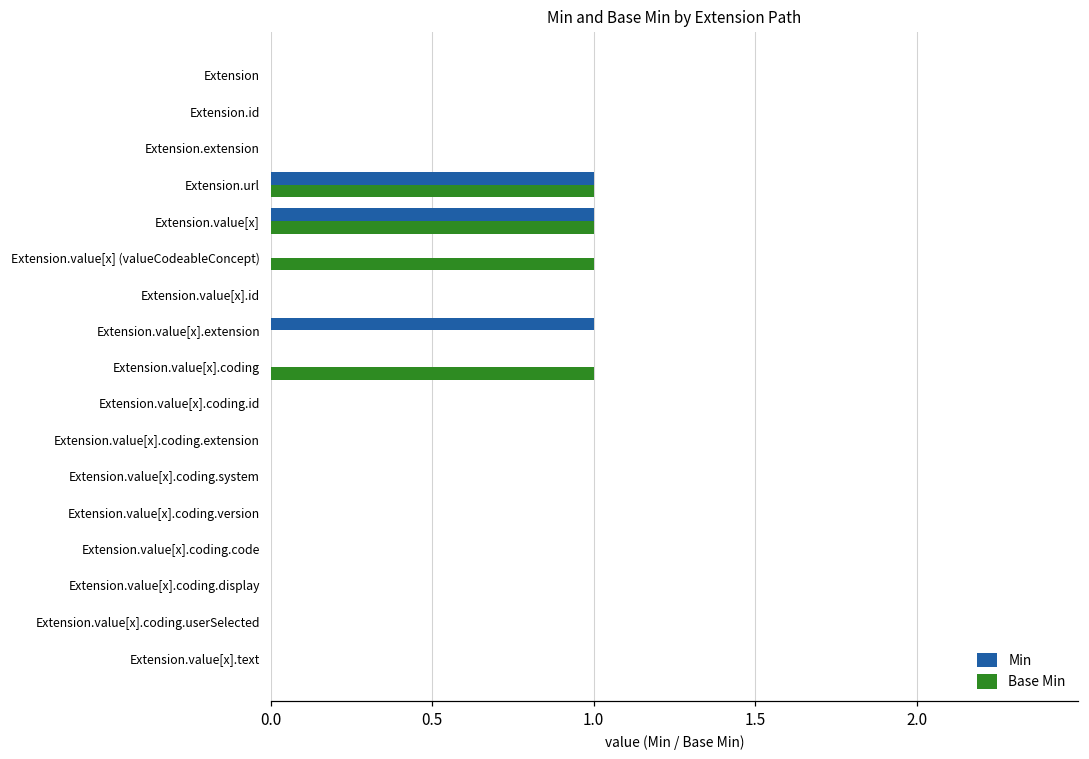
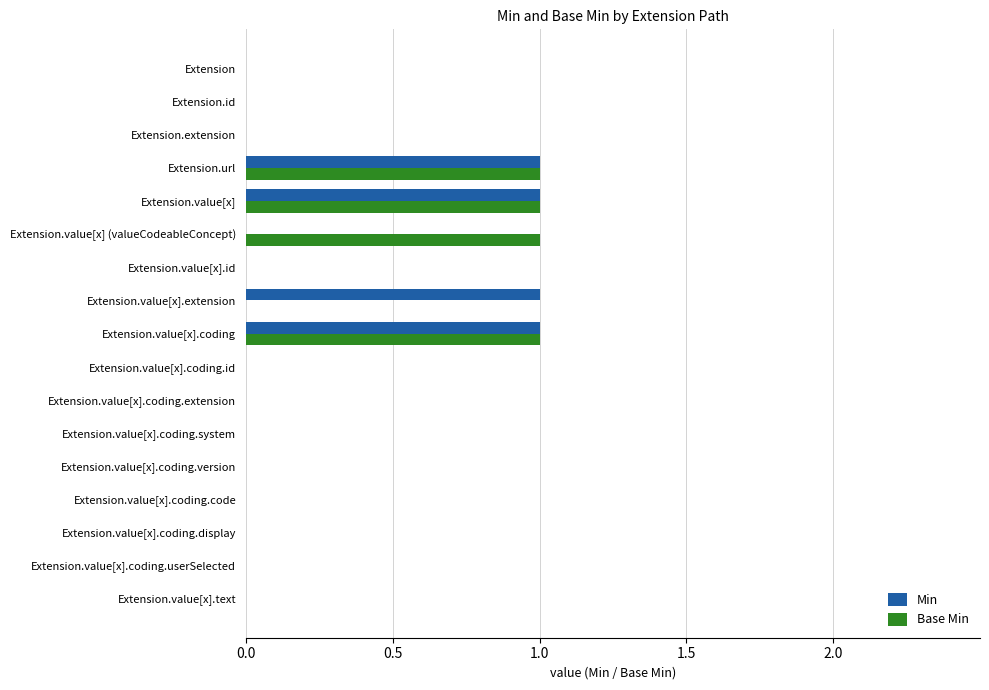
Min, Extension.value[x].coding: 0 -> 1
